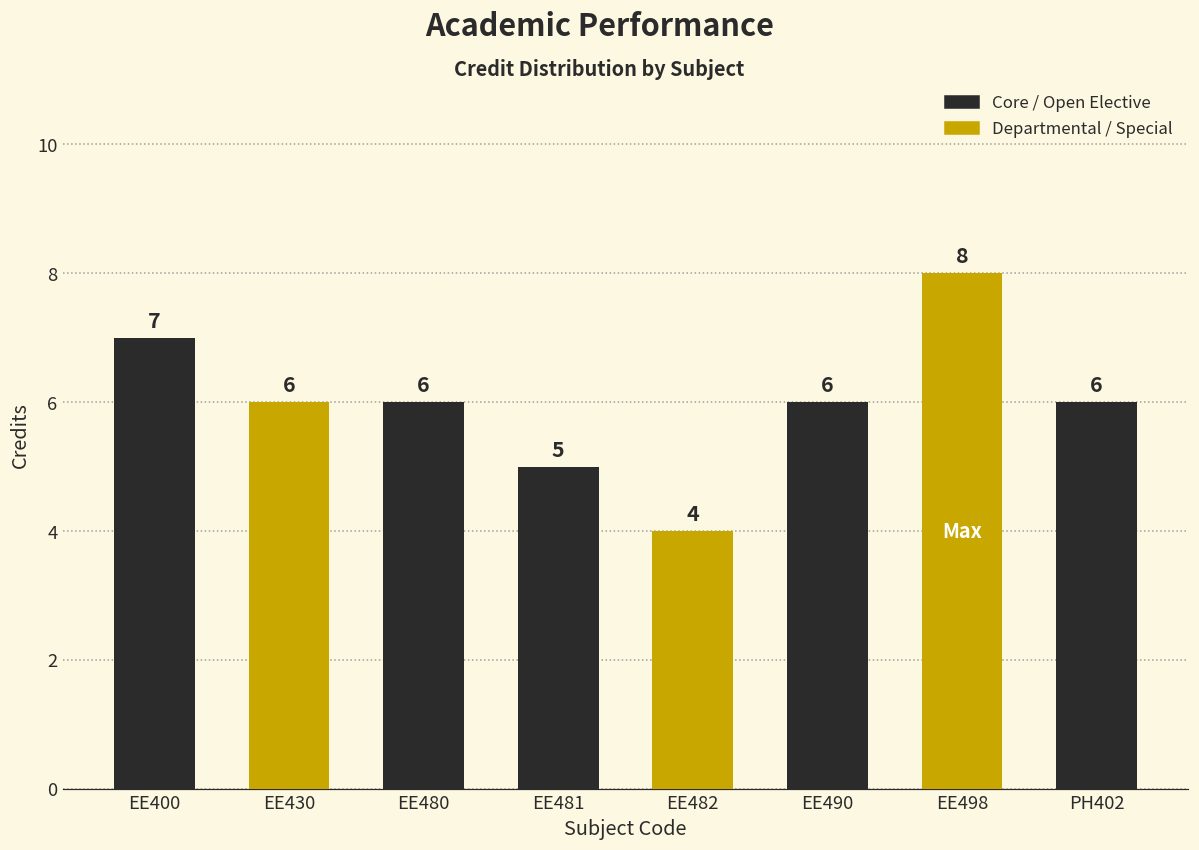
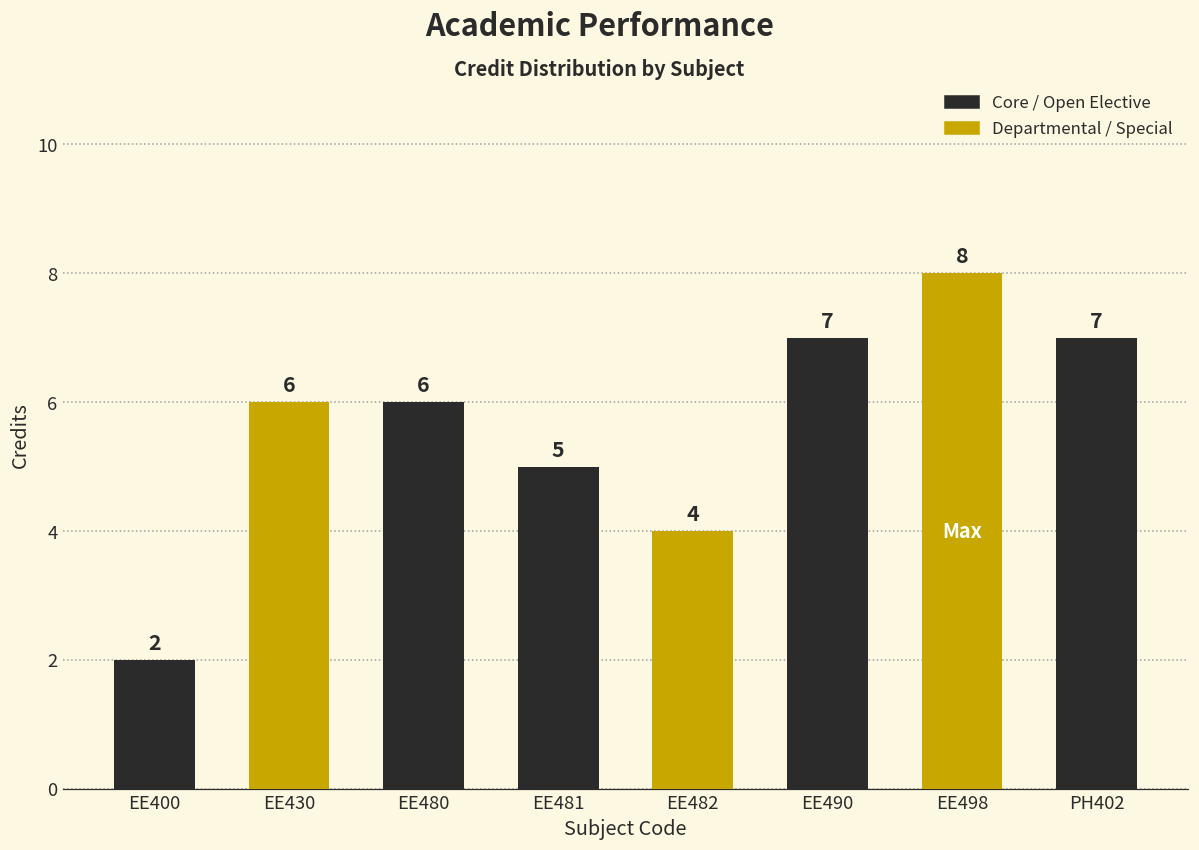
EE400: 7 -> 2
EE490: 6 -> 7
PH402: 6 -> 7
